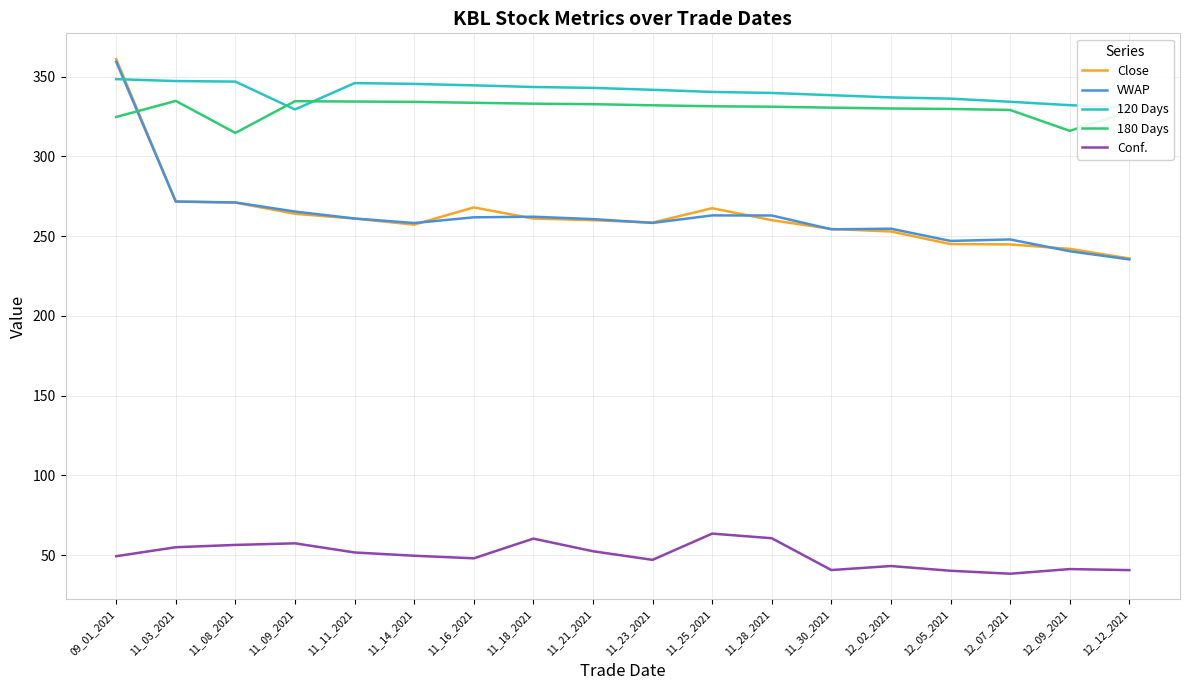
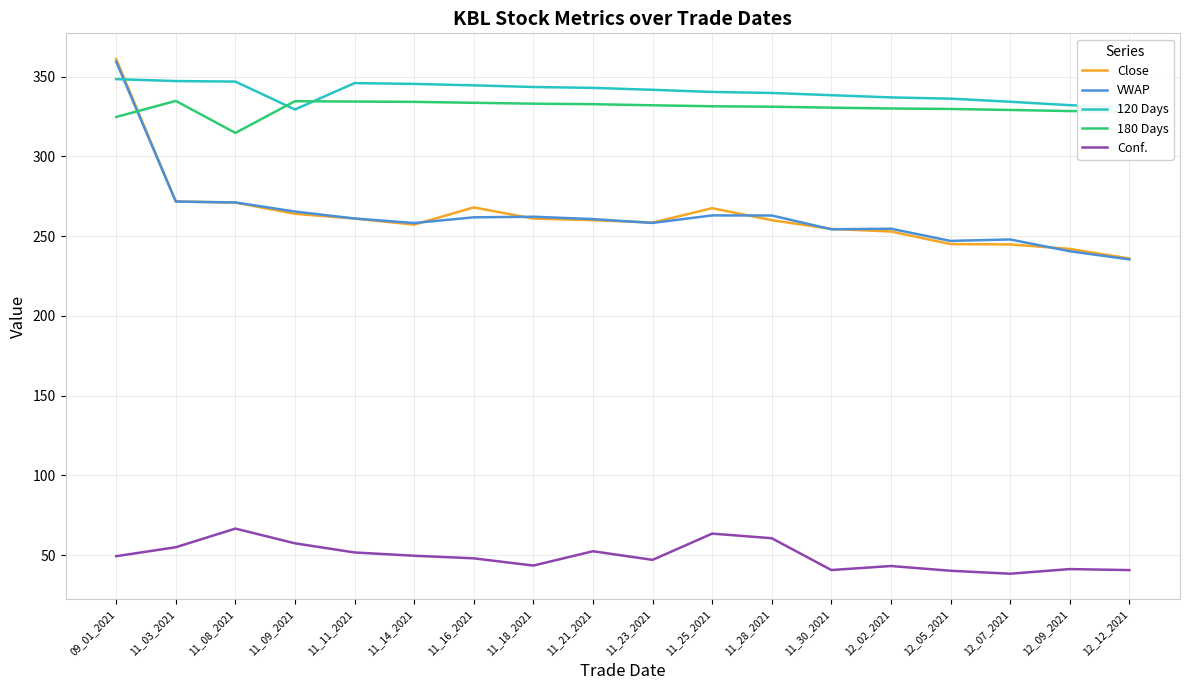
Conf., 11_08_2021: 56 -> 67
Conf., 11_18_2021: 60 -> 43
180 Days, 12_09_2021: 316 -> 328
